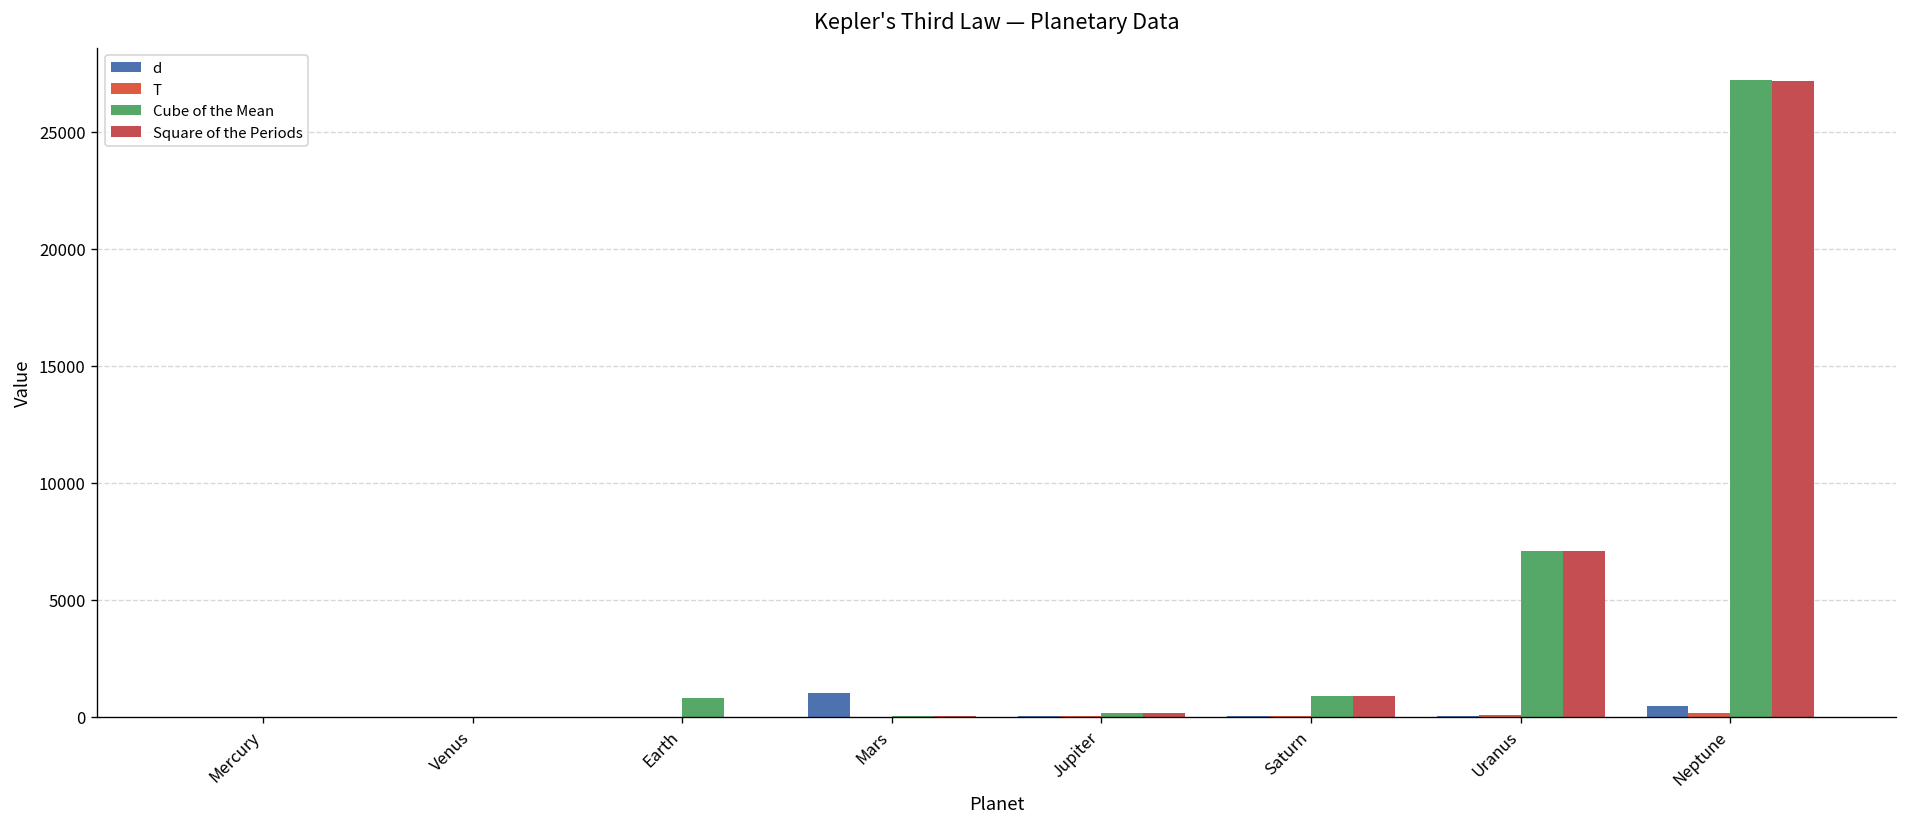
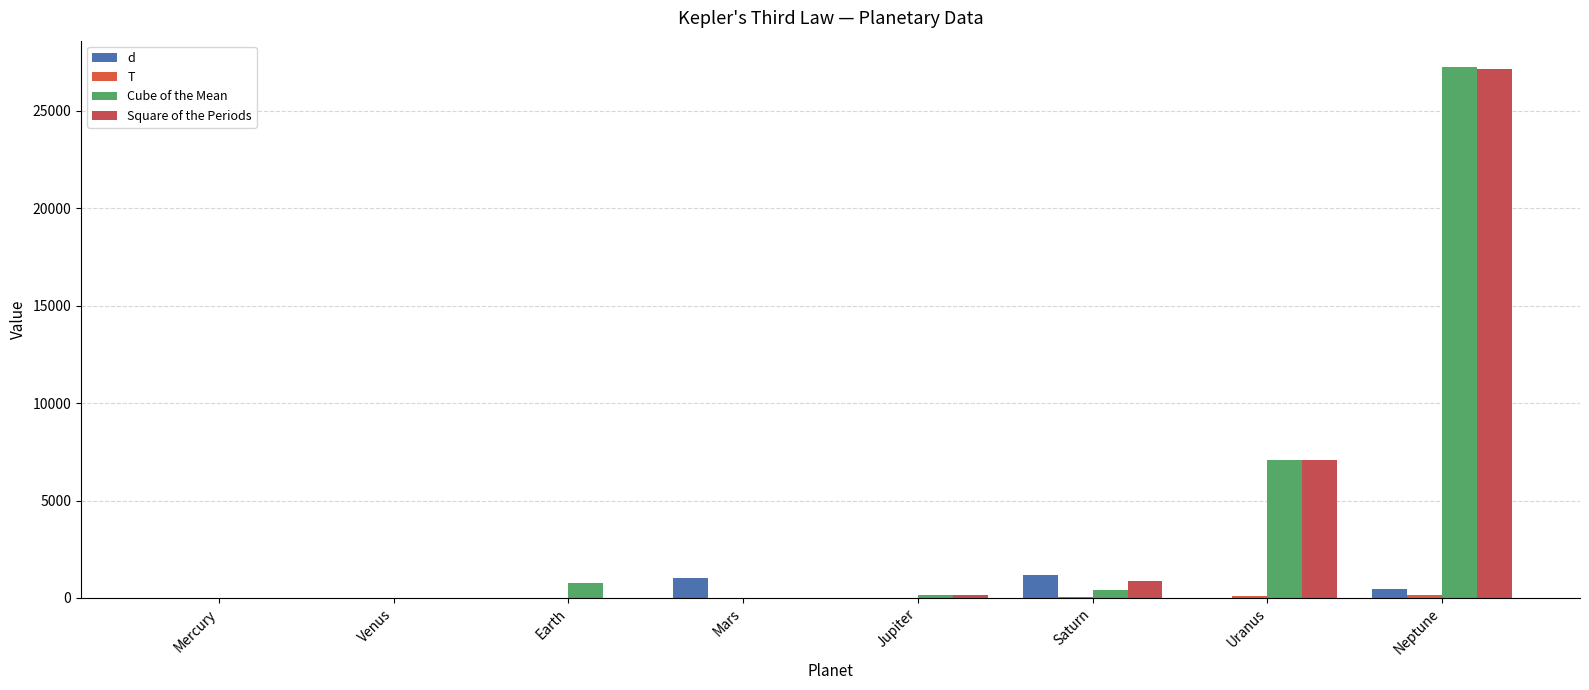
d, Saturn: 0 -> 1200
Cube of the Mean, Saturn: 900 -> 400
